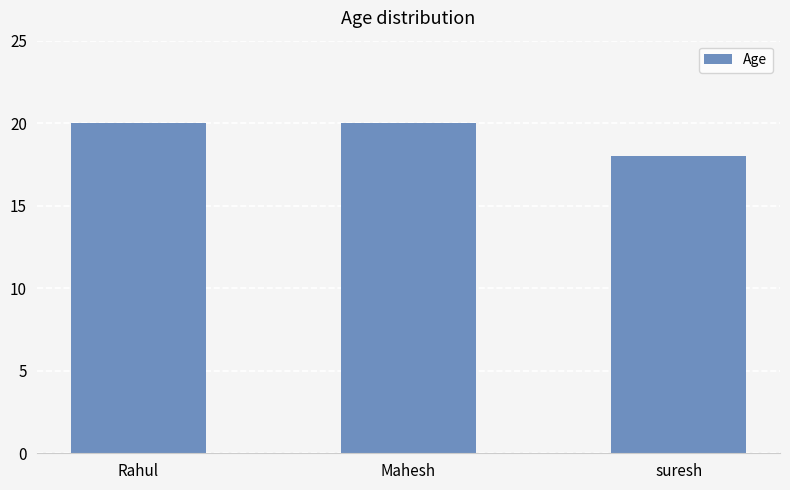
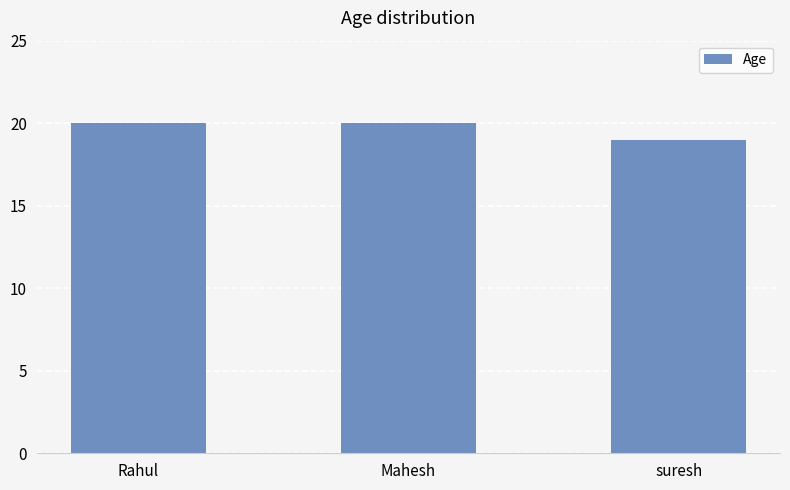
suresh: 18 -> 19
